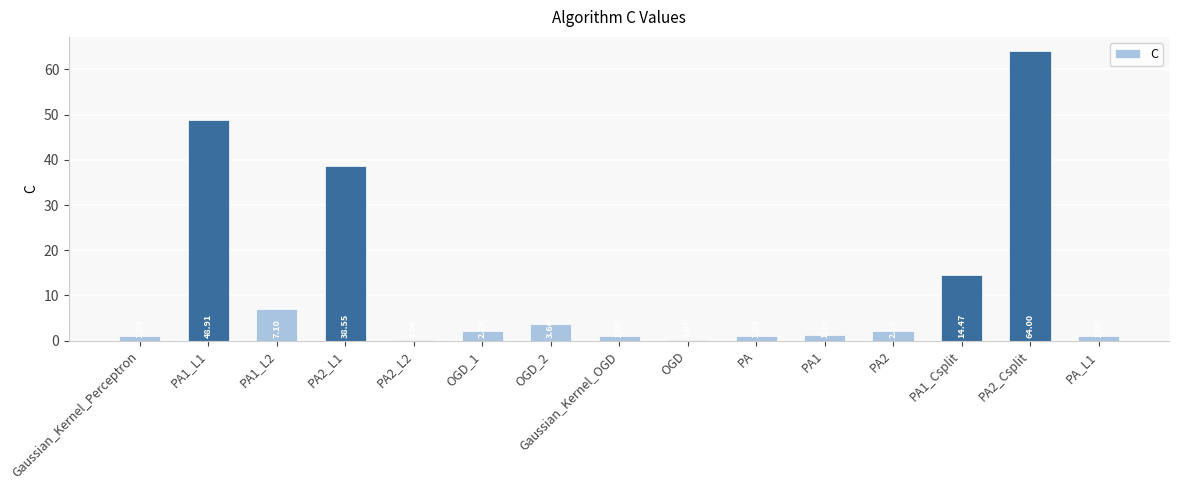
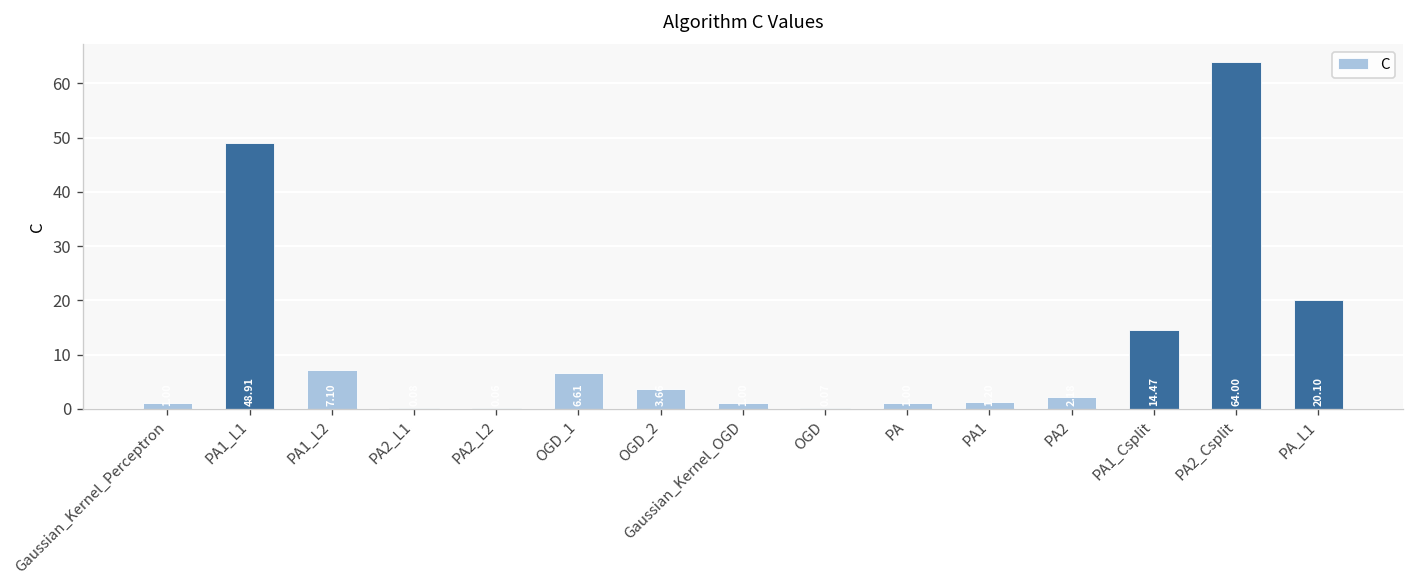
PA2_L1: 39 -> 0
OGD_1: 2 -> 7
PA_L1: 1 -> 20
